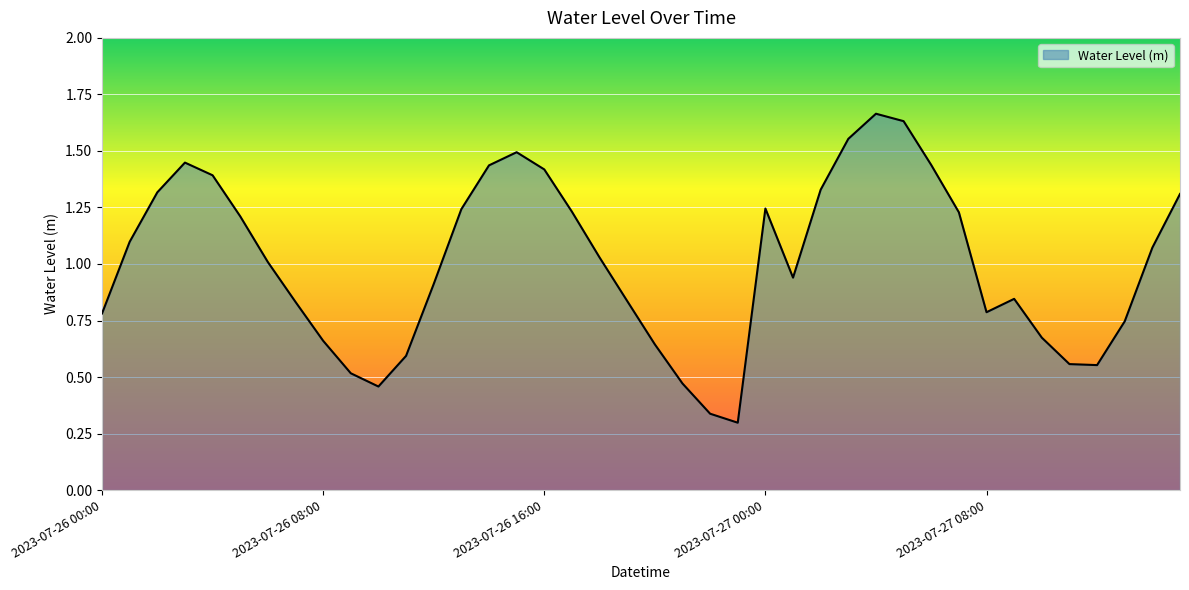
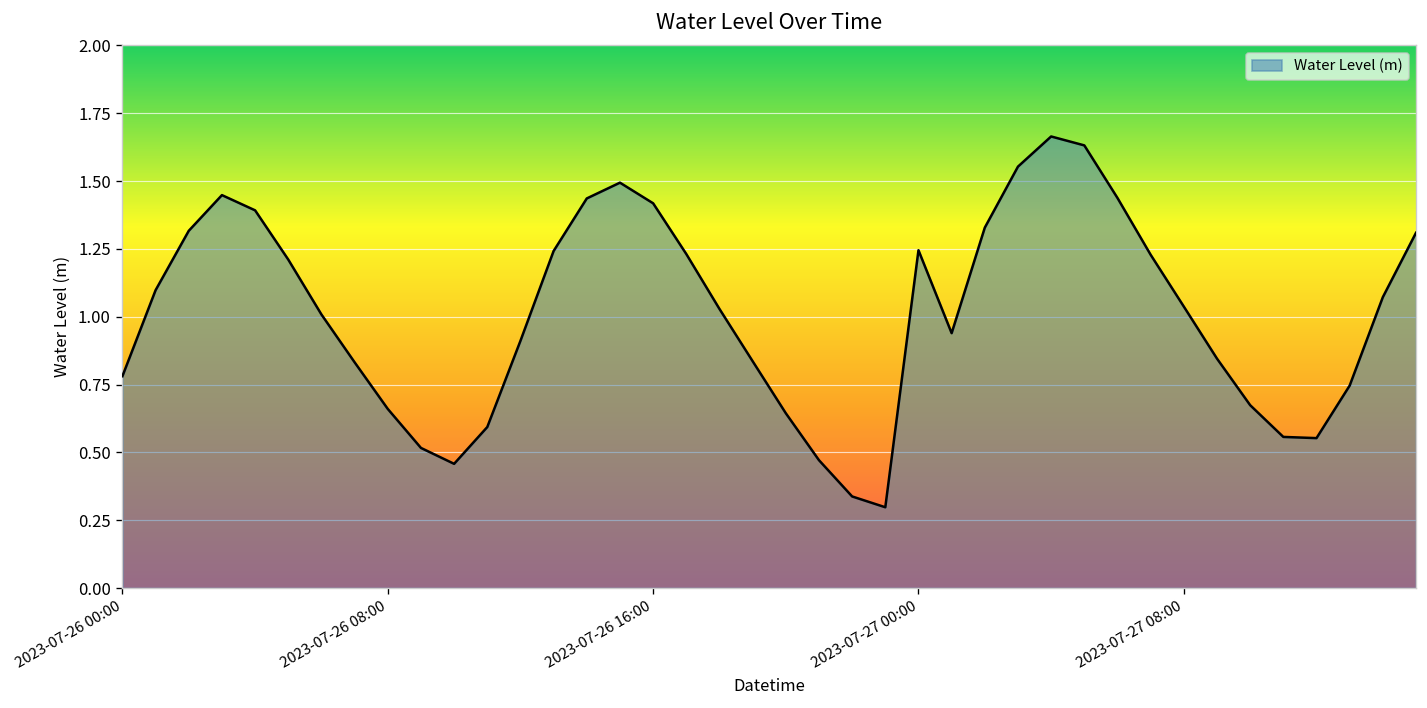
2023-07-27 08:00: 0.79 -> 1.04
